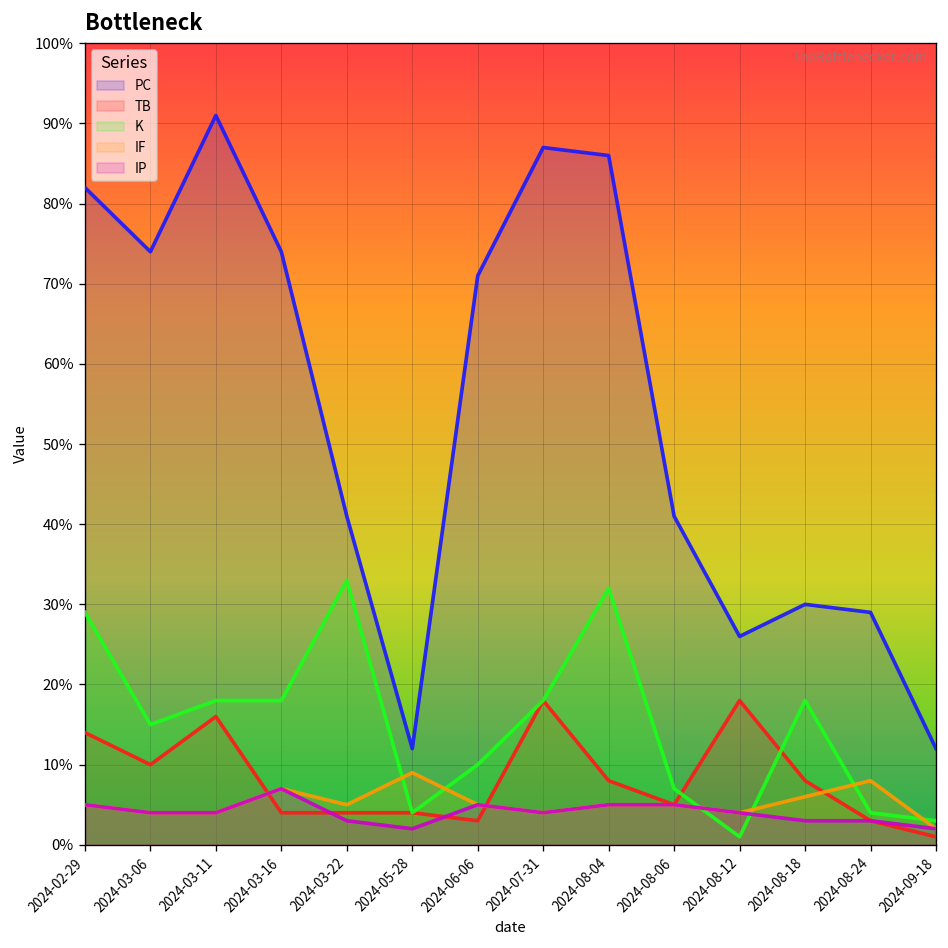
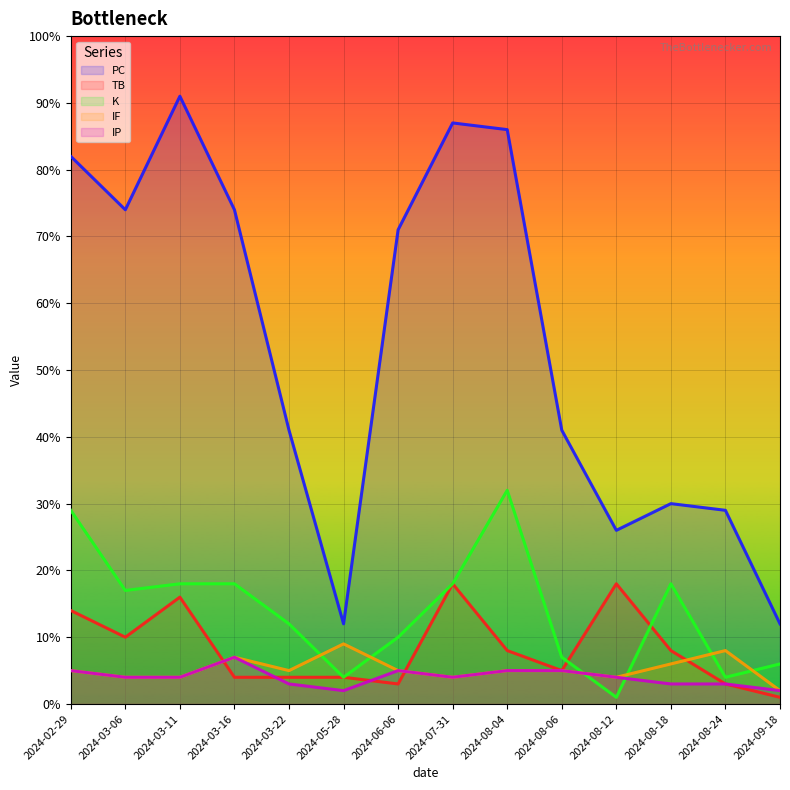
K, 2024-03-06: 15% -> 17%
K, 2024-03-22: 33% -> 12%
K, 2024-09-18: 3% -> 6%
